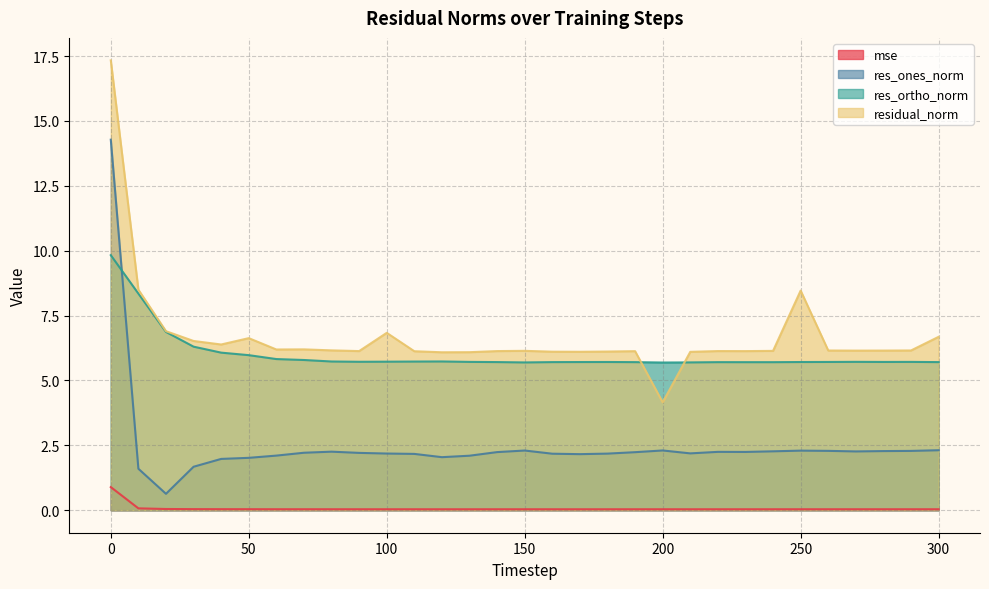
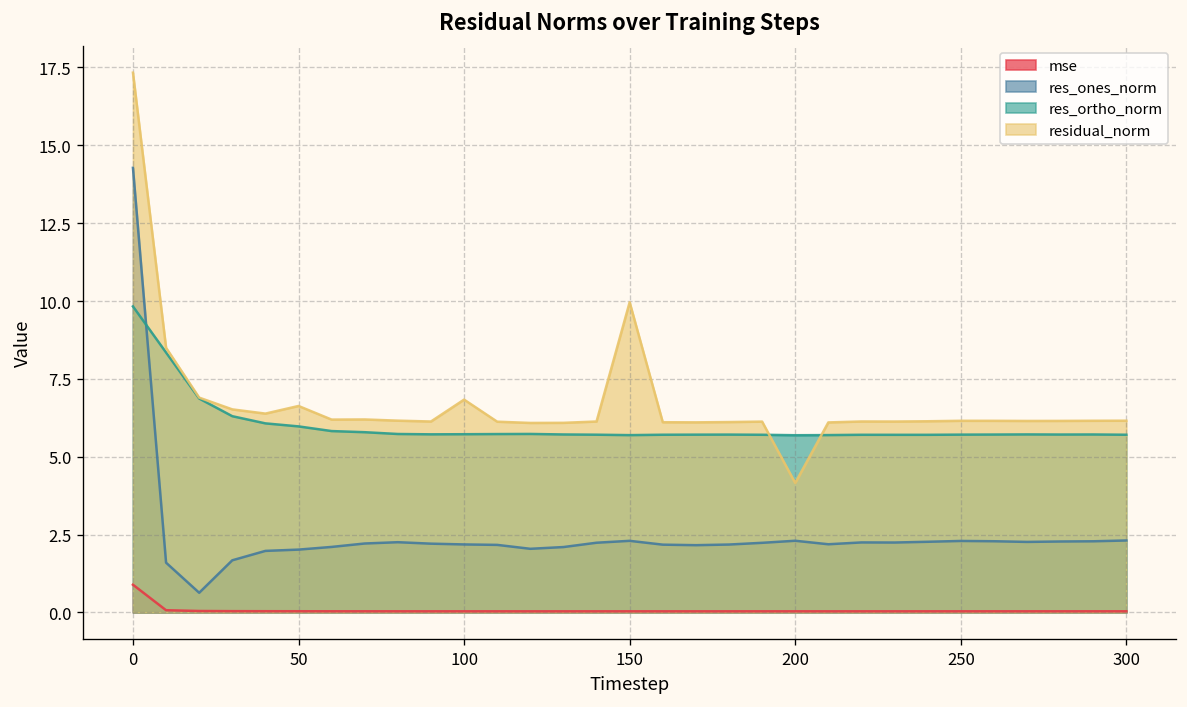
residual_norm, 150: 6.1 -> 10.0
residual_norm, 250: 8.5 -> 6.2
residual_norm, 300: 6.7 -> 6.2
